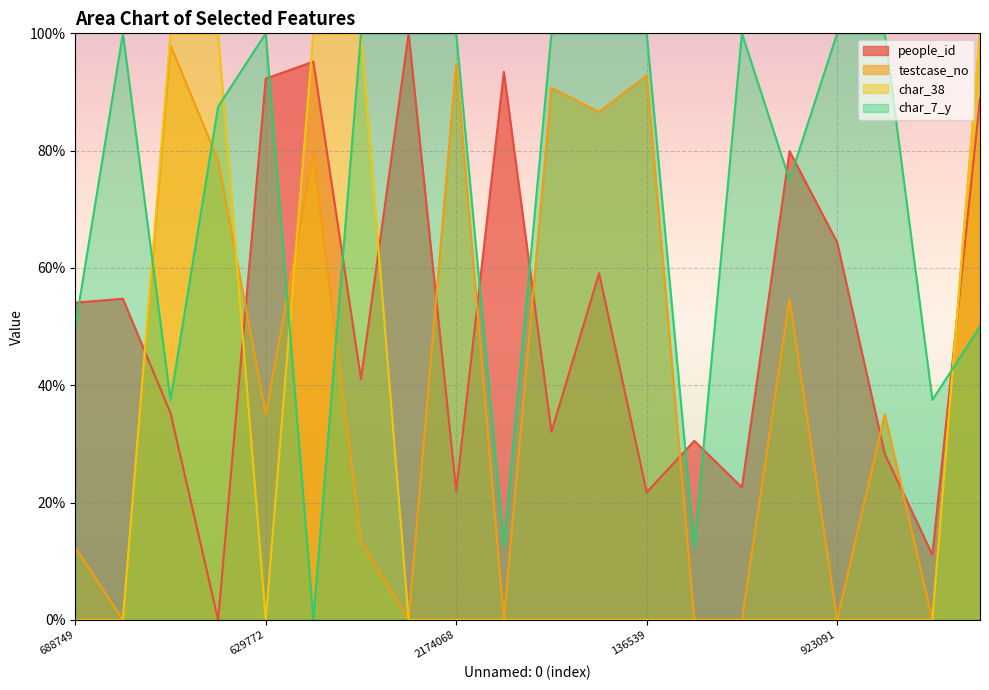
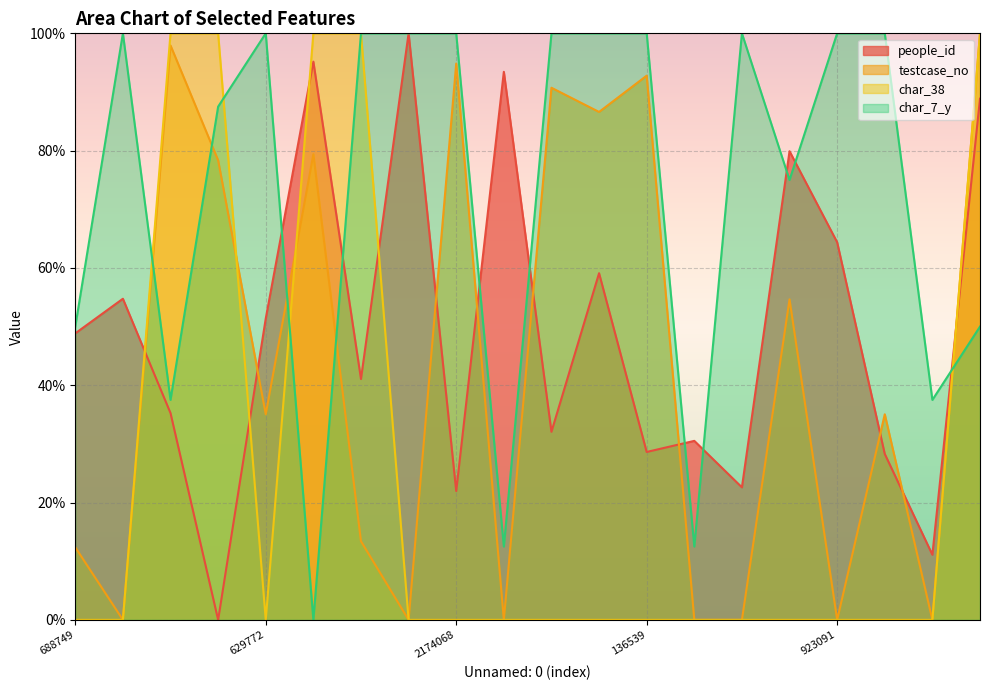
people_id, 688749: 54% -> 49%
people_id, 629772: 92% -> 51%
people_id, 136539: 22% -> 29%
